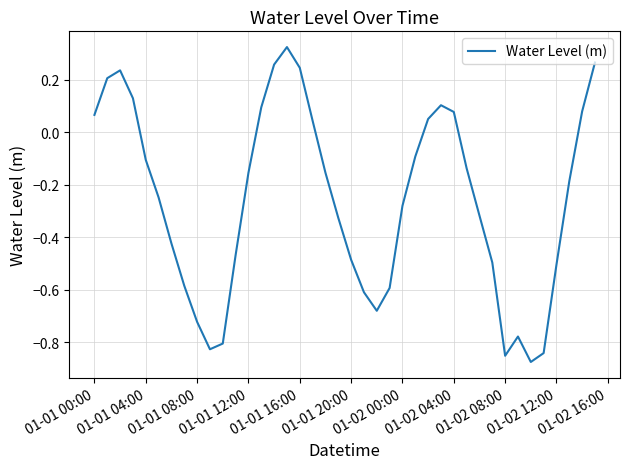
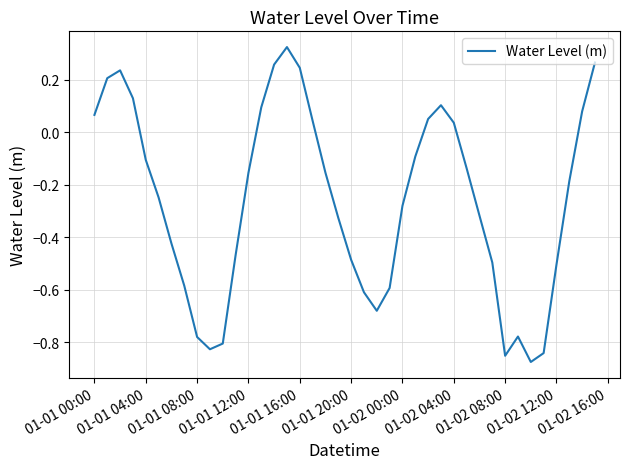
01-01 08:00: -0.72 -> -0.78
01-02 04:00: 0.08 -> 0.04
